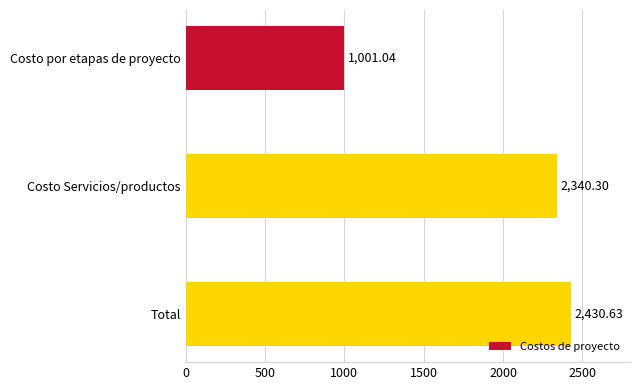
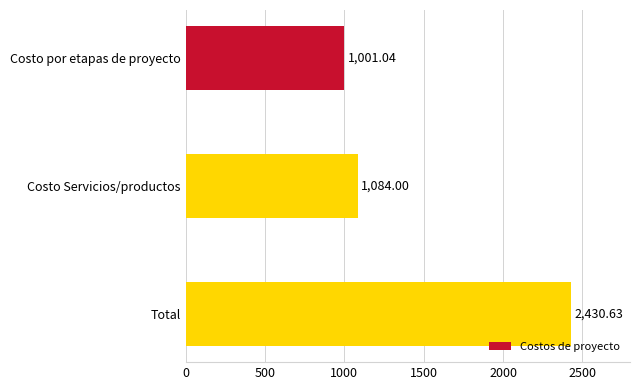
Costo Servicios/productos: 2,340.30 -> 1,084.00
